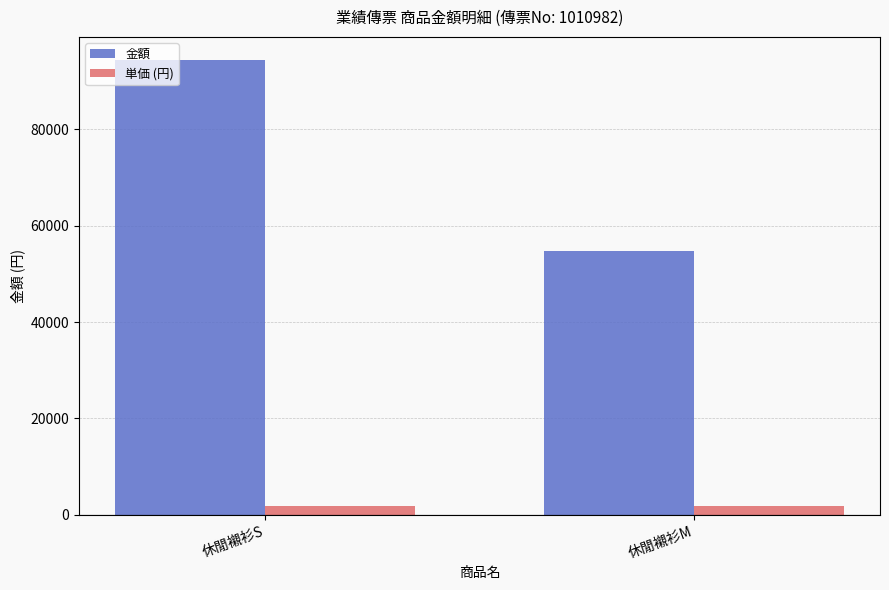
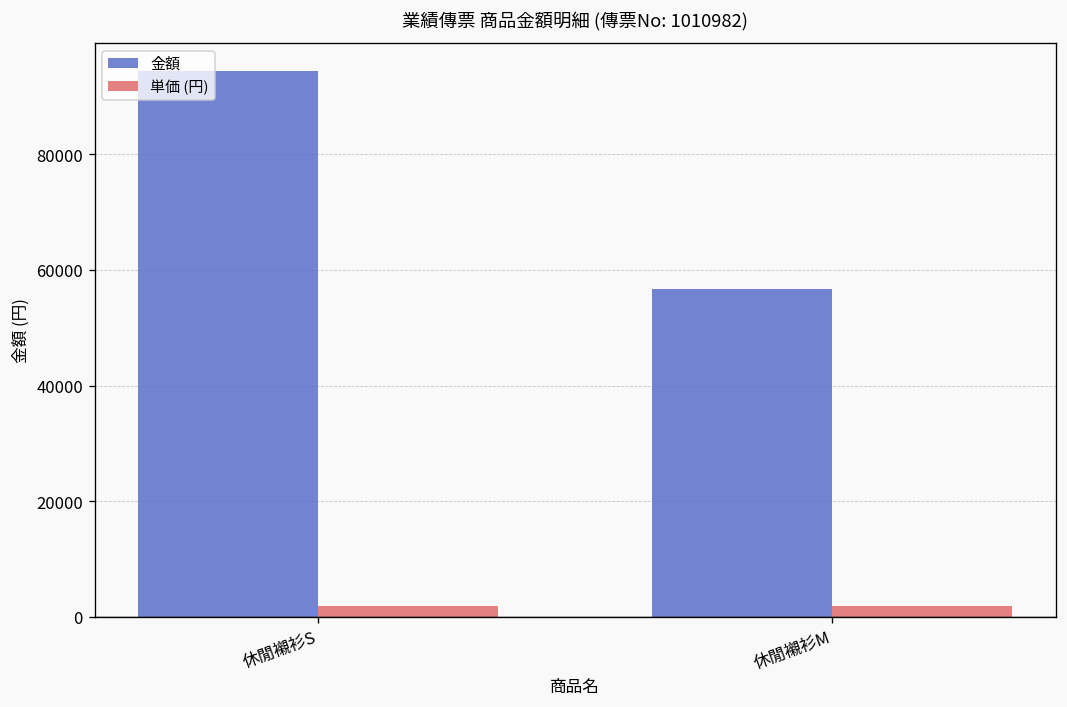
金額, 休閒襯衫M: 55000 -> 57000
